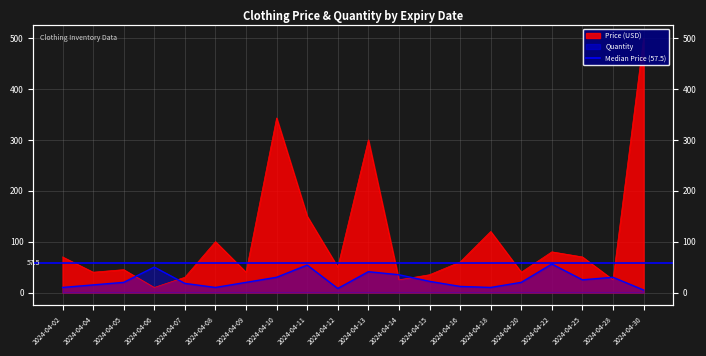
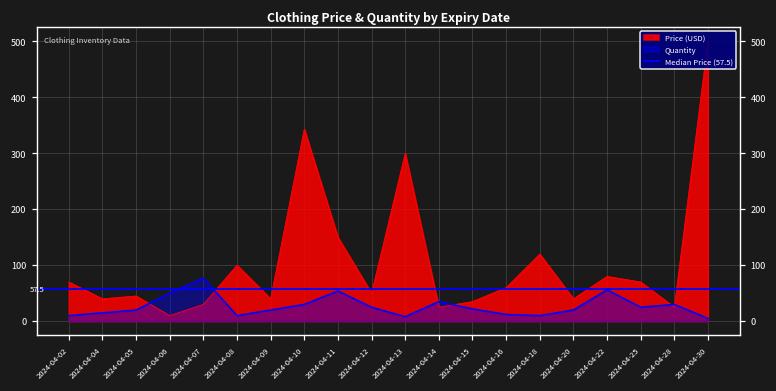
Quantity, 2024-04-07: 20 -> 80
Quantity, 2024-04-12: 10 -> 30
Quantity, 2024-04-13: 40 -> 10
